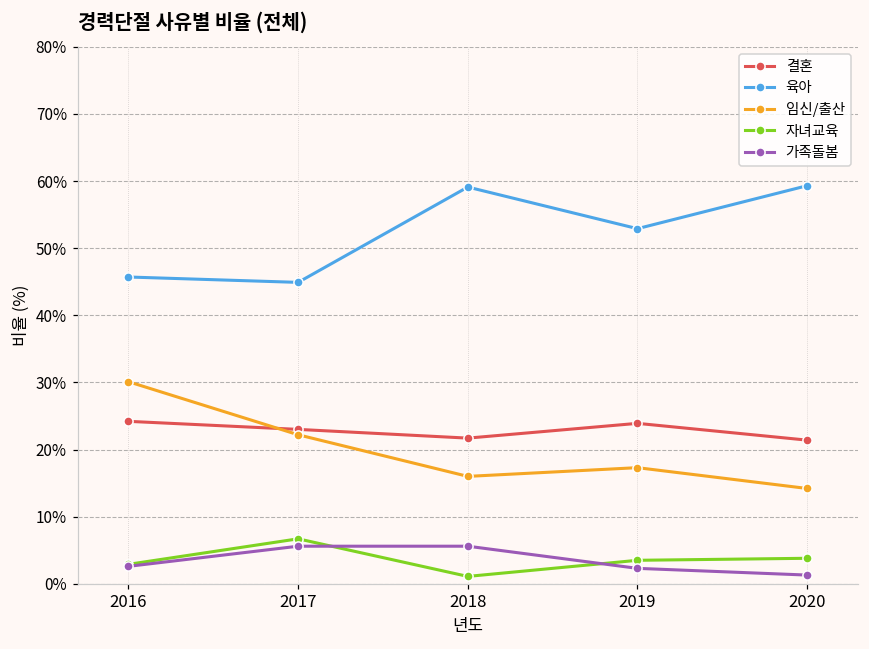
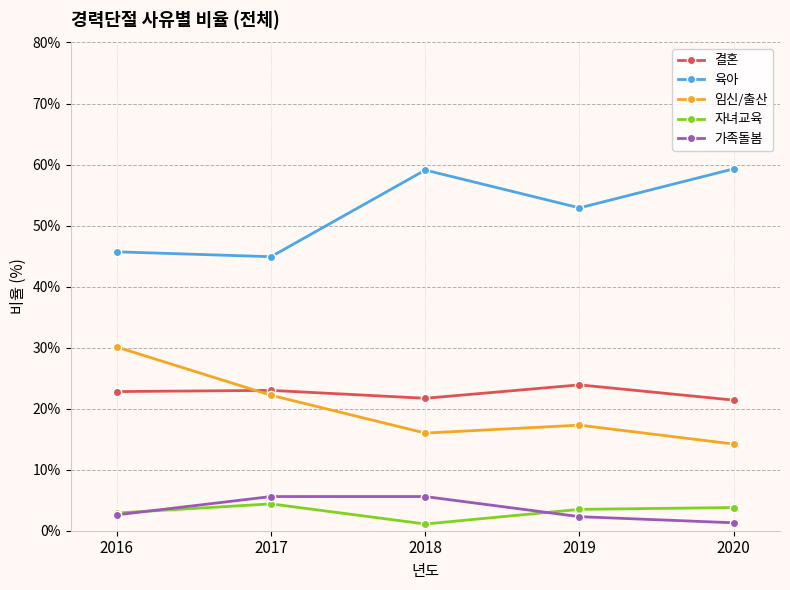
결혼, 2016: 24% -> 23%
자녀교육, 2017: 7% -> 4%
